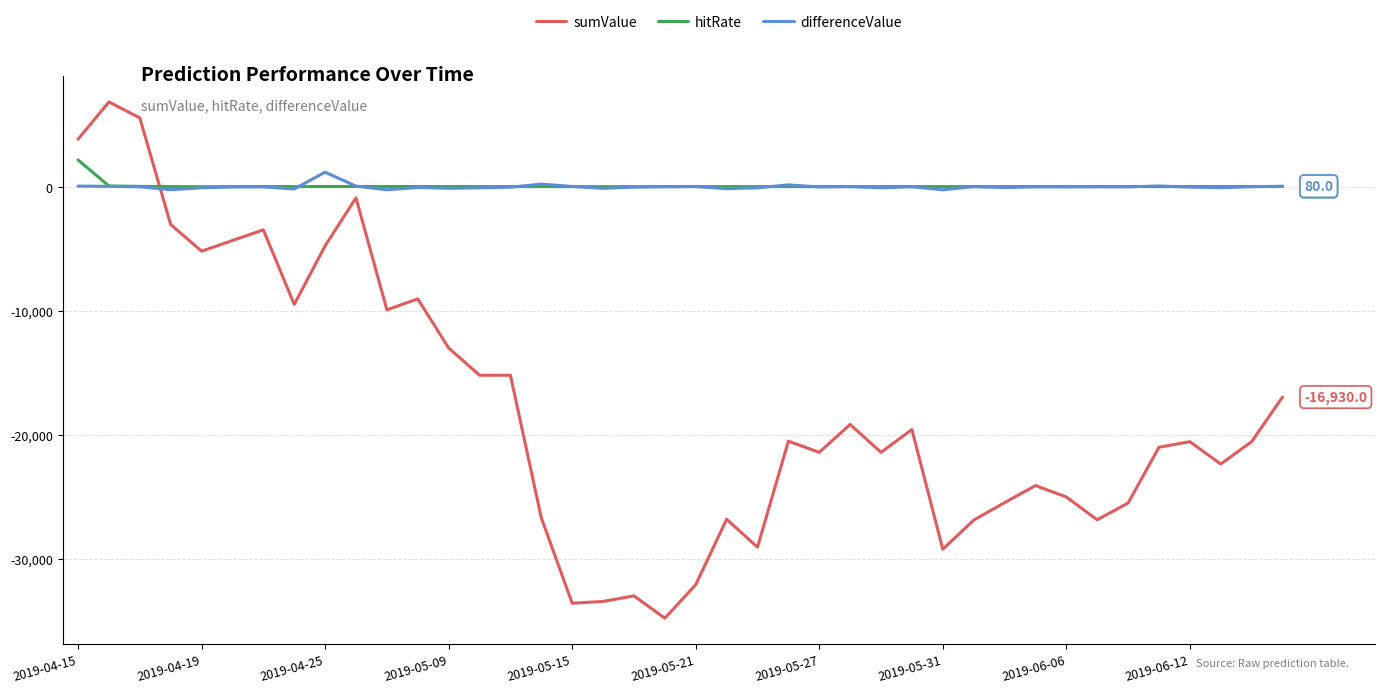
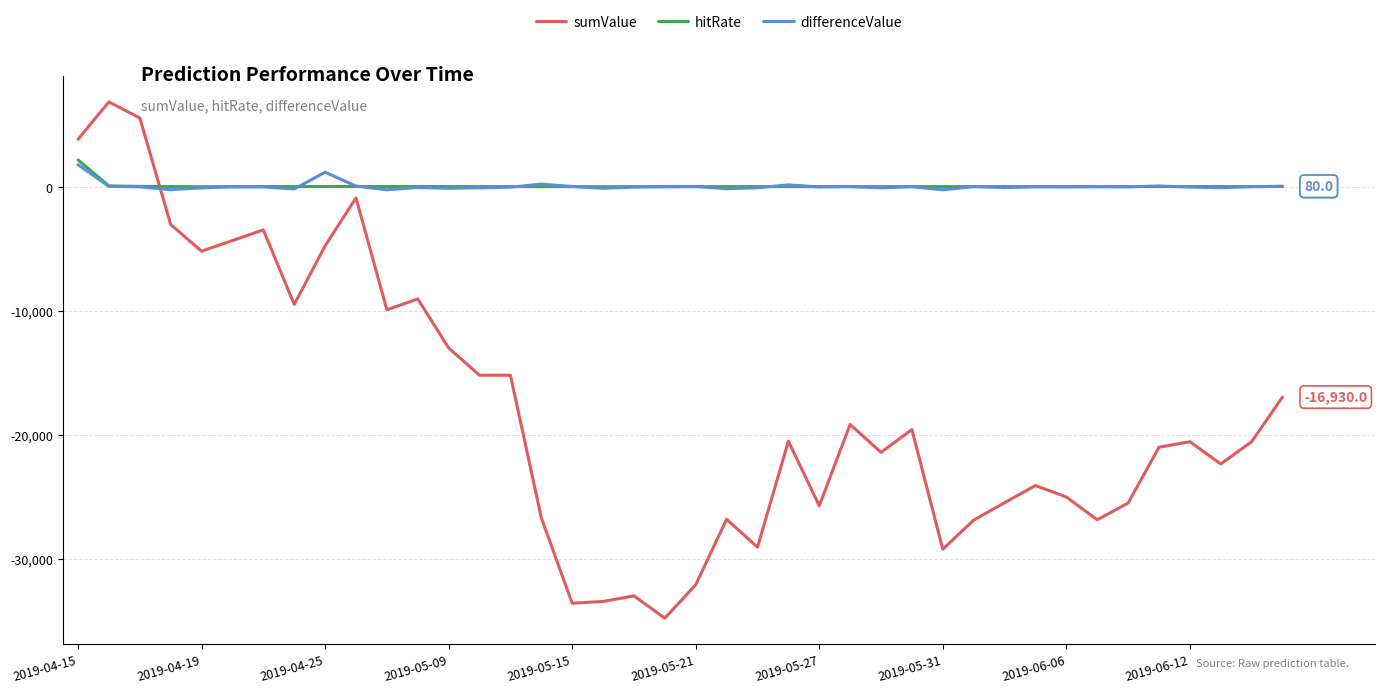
differenceValue, 2019-04-15: 100 -> 1,800
sumValue, 2019-05-27: -21,400 -> -25,700
